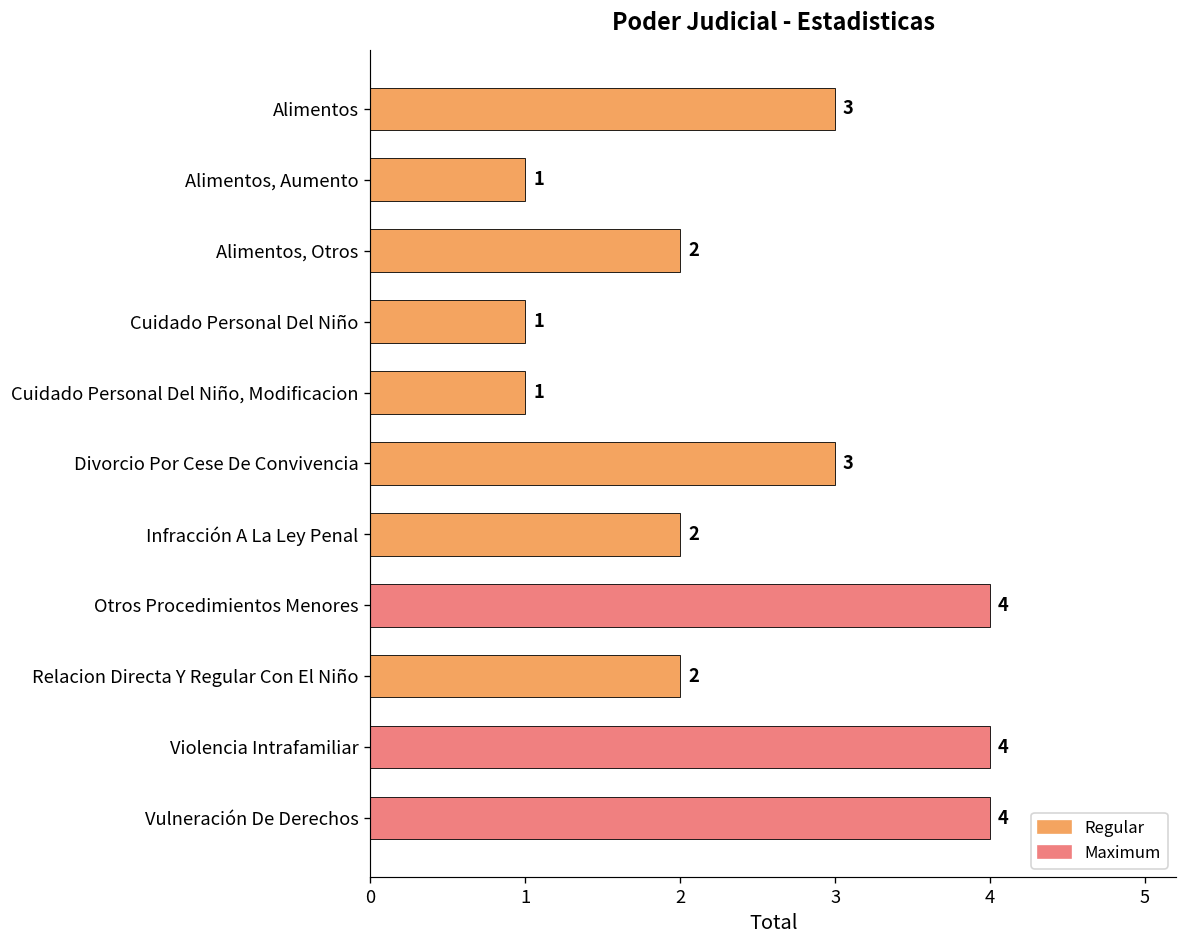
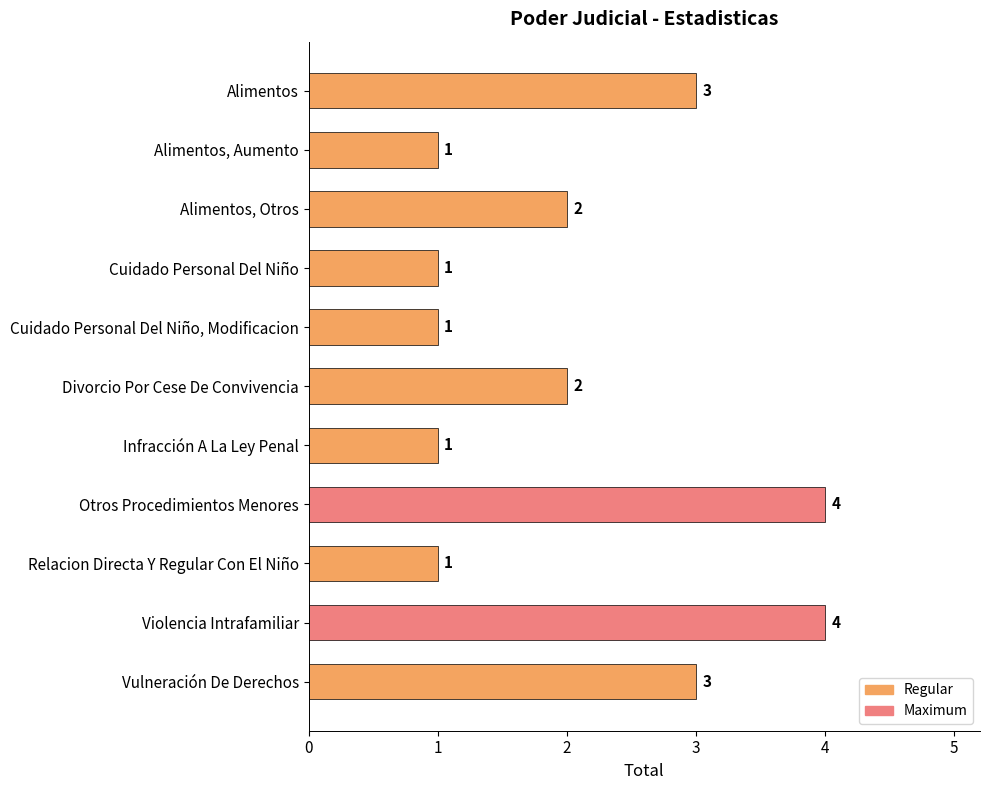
Divorcio Por Cese De Convivencia: 3 -> 2
Infracción A La Ley Penal: 2 -> 1
Relacion Directa Y Regular Con El Niño: 2 -> 1
Vulneración De Derechos: 4 -> 3
